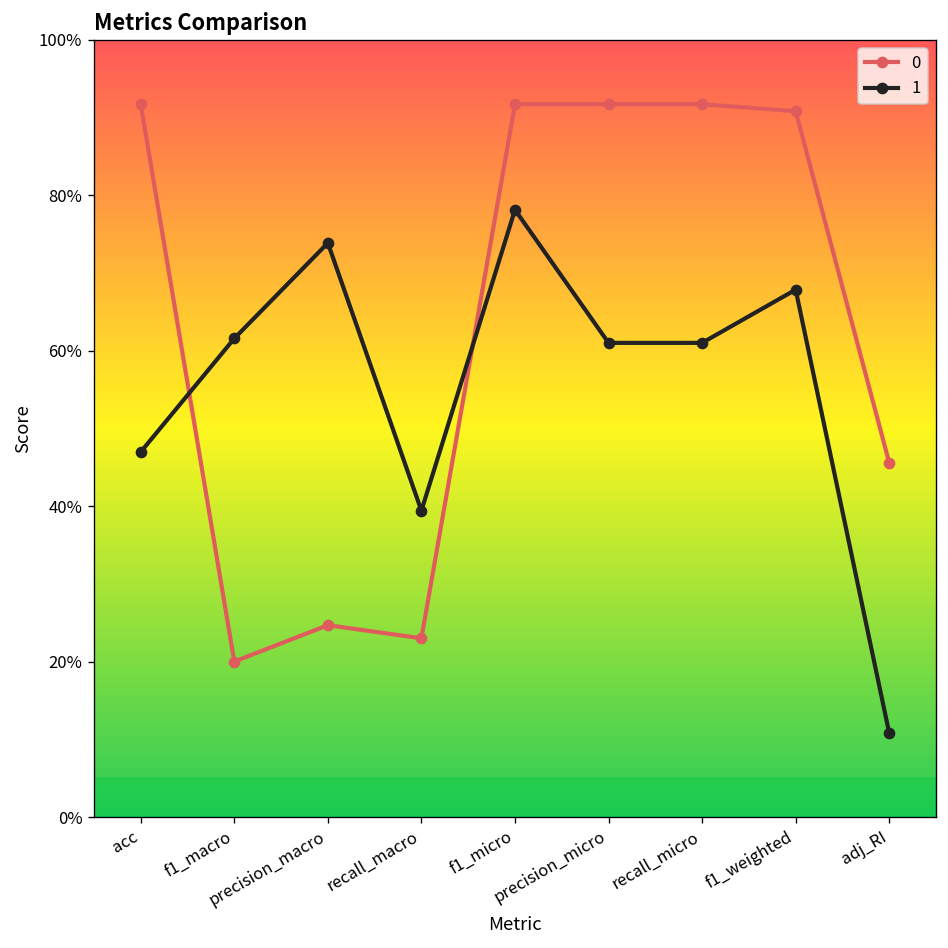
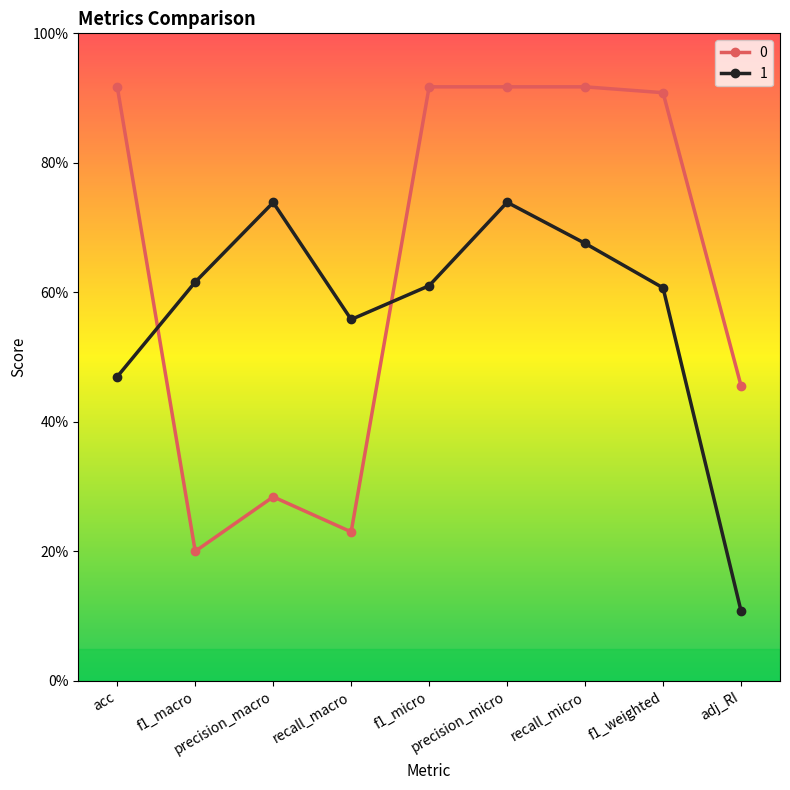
0, precision_macro: 25% -> 28%
1, recall_macro: 39% -> 56%
1, f1_micro: 78% -> 61%
1, precision_micro: 61% -> 74%
1, recall_micro: 61% -> 68%
1, f1_weighted: 68% -> 61%
